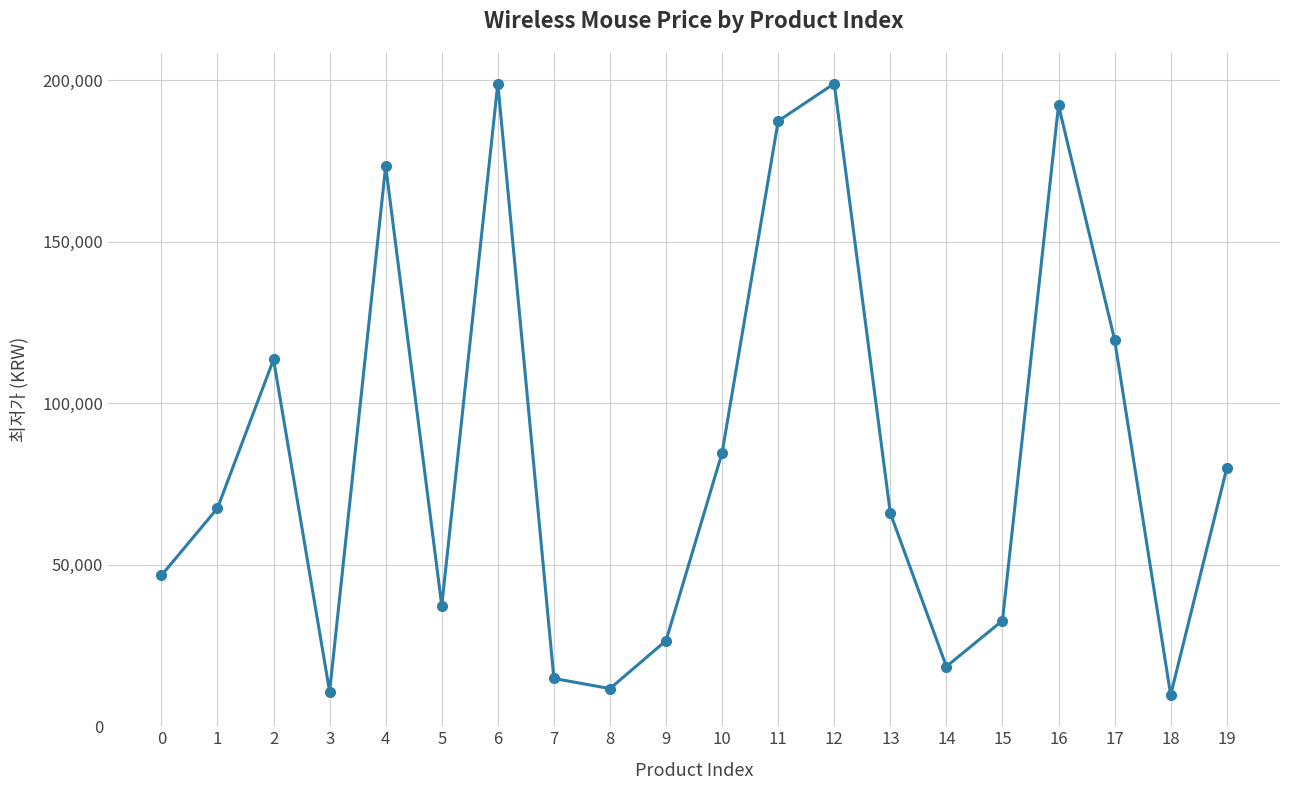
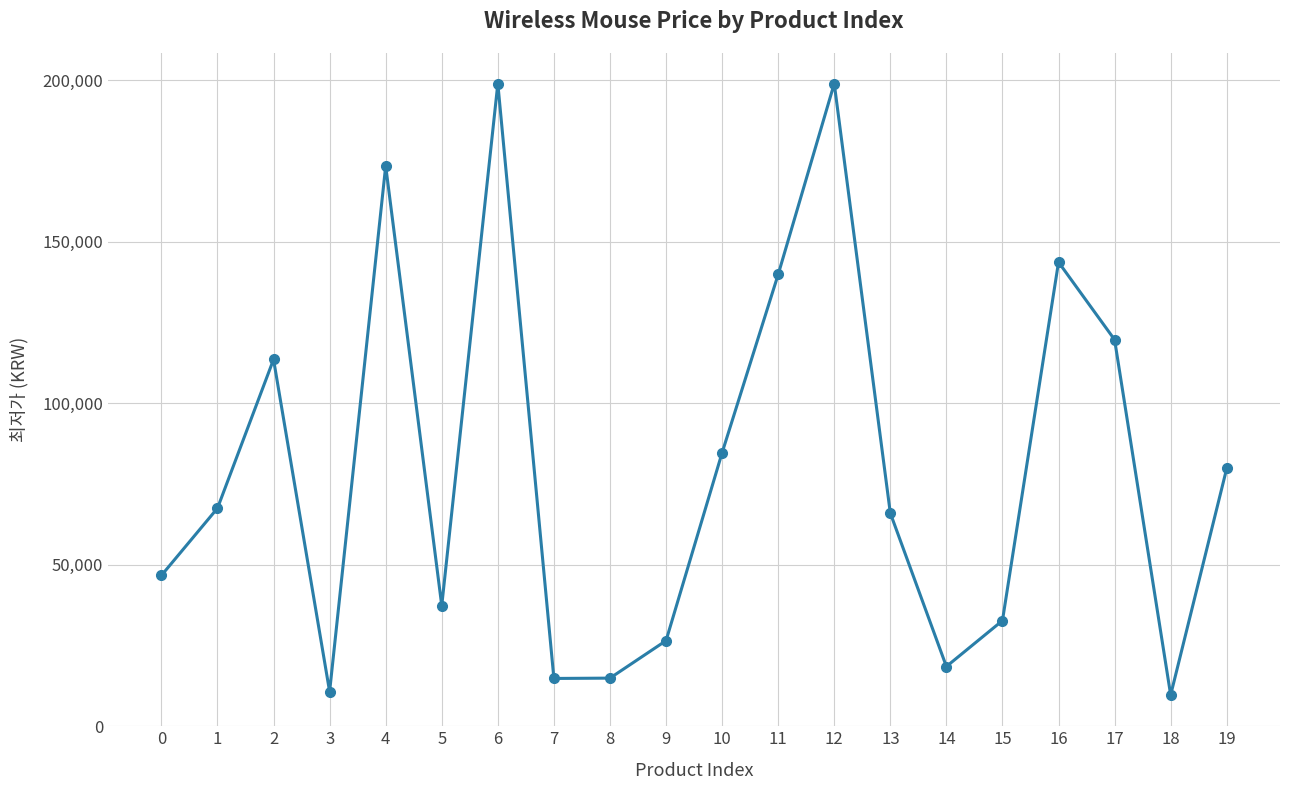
8: 12,000 -> 15,000
11: 187,000 -> 140,000
16: 192,000 -> 144,000
